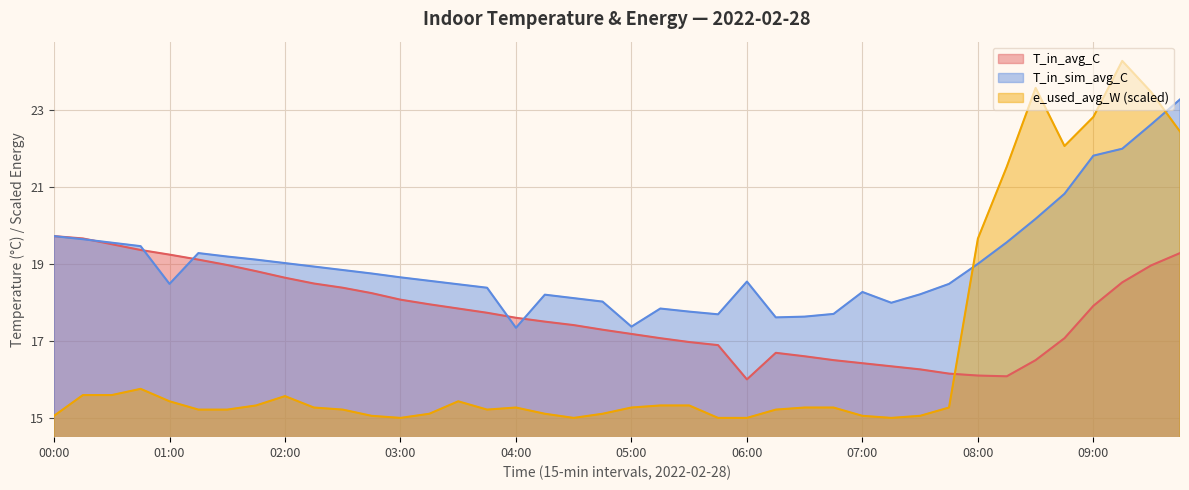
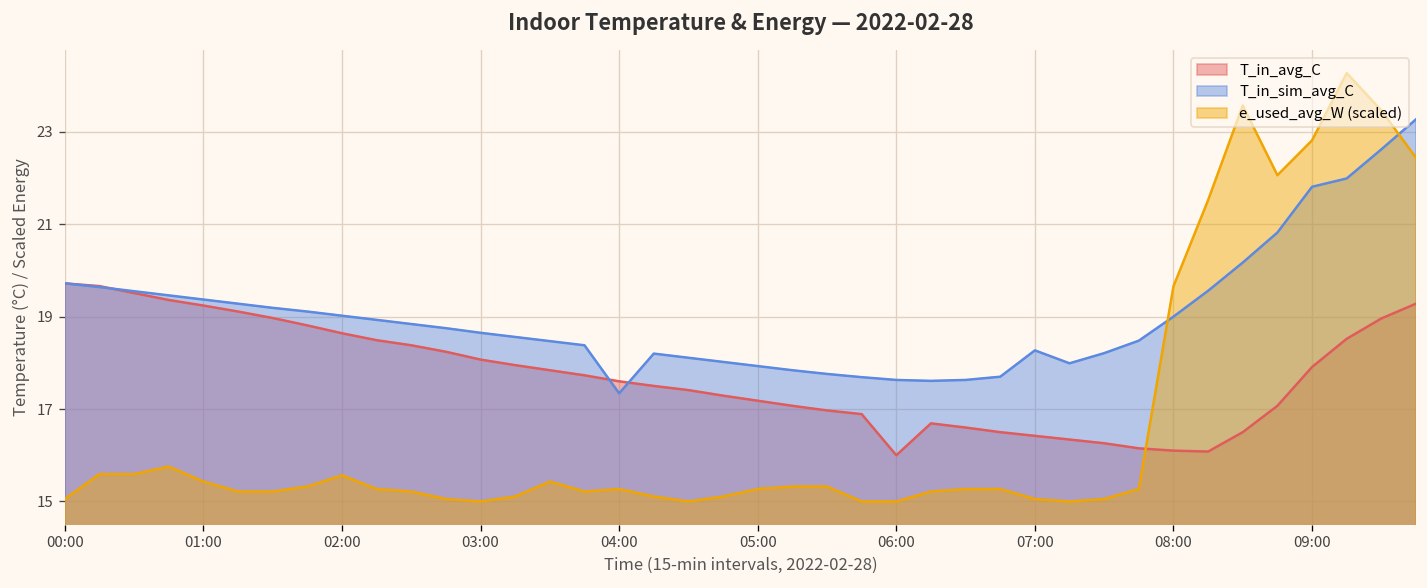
T_in_sim_avg_C, 01:00: 18.5 -> 19.4
T_in_sim_avg_C, 05:00: 17.4 -> 17.9
T_in_sim_avg_C, 06:00: 18.5 -> 17.6
